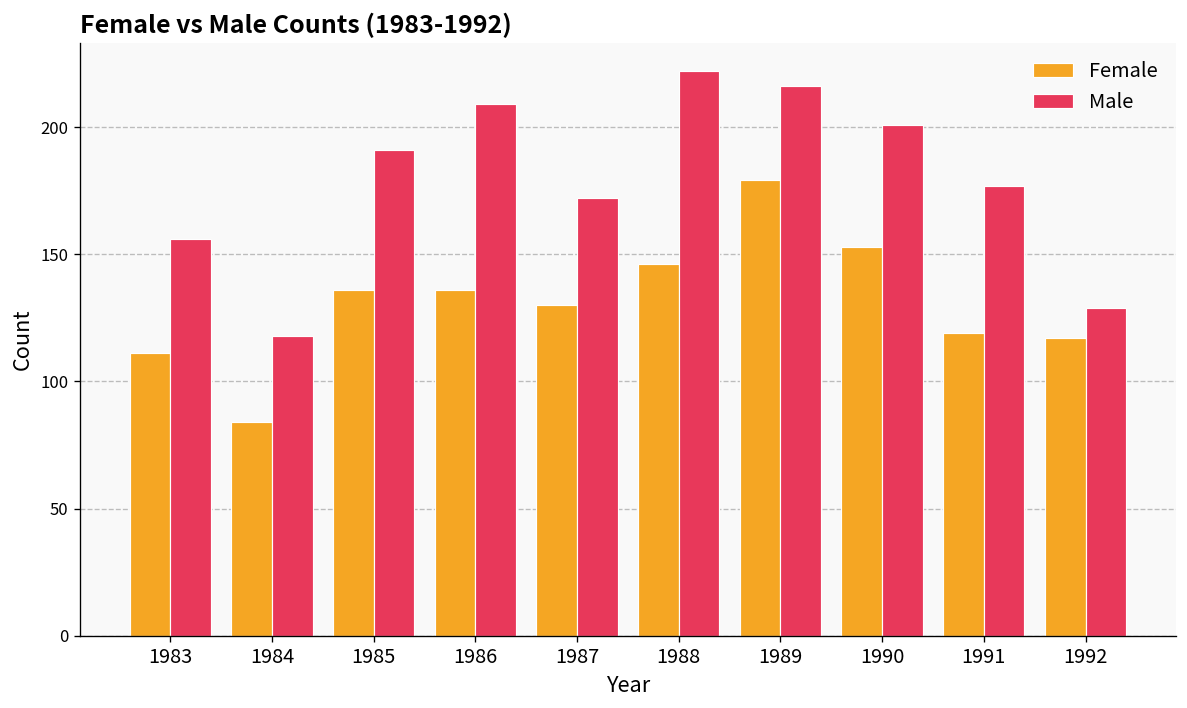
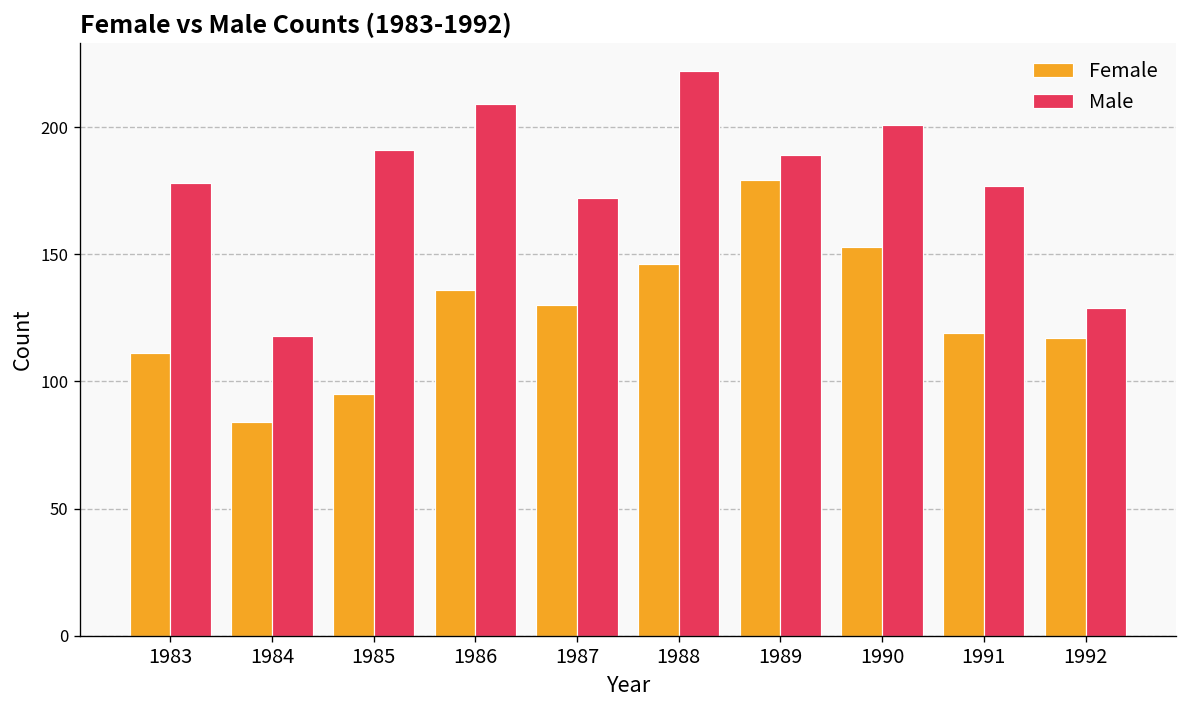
Male, 1983: 156 -> 178
Female, 1985: 136 -> 95
Male, 1989: 216 -> 189
